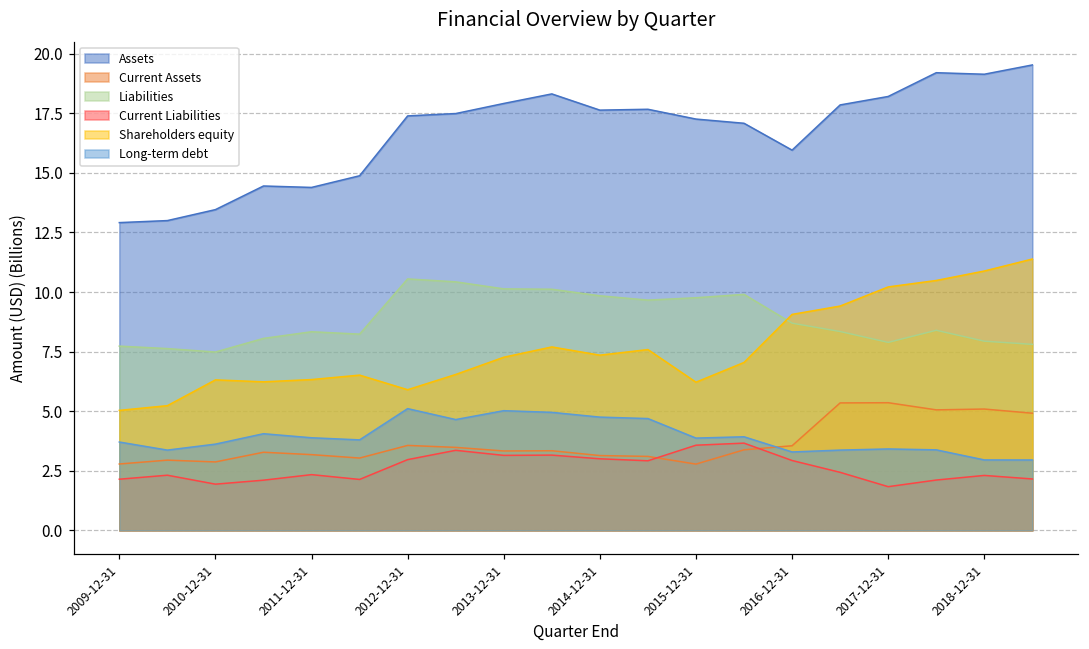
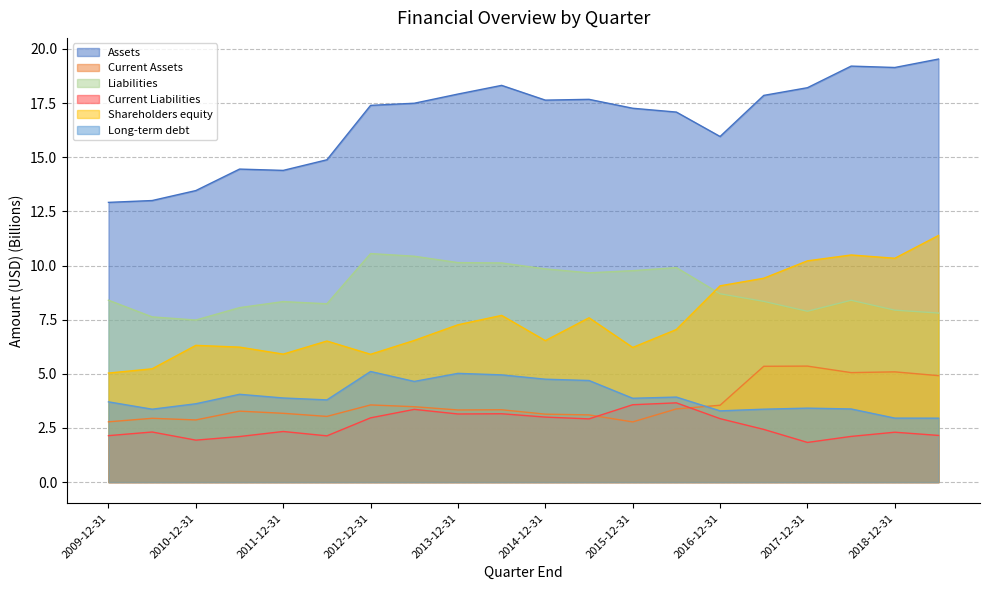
Liabilities, 2009-12-31: 7.7 -> 8.4
Shareholders equity, 2011-12-31: 6.3 -> 5.9
Shareholders equity, 2014-12-31: 7.4 -> 6.5
Shareholders equity, 2018-12-31: 10.9 -> 10.3
